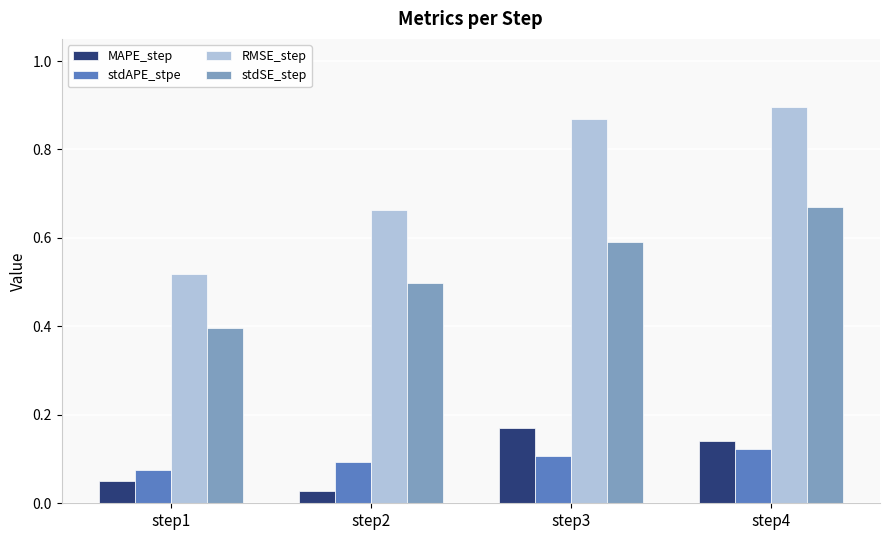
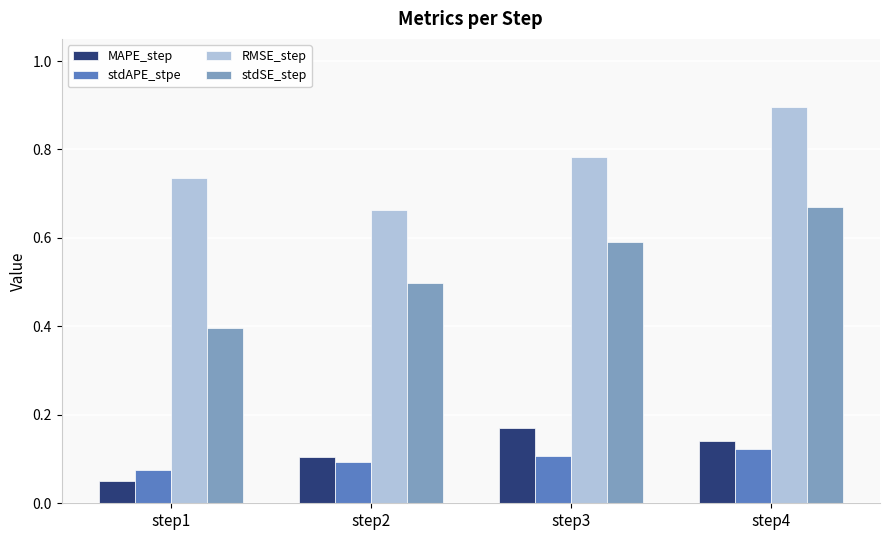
RMSE_step, step1: 0.52 -> 0.73
MAPE_step, step2: 0.03 -> 0.10
RMSE_step, step3: 0.87 -> 0.78
